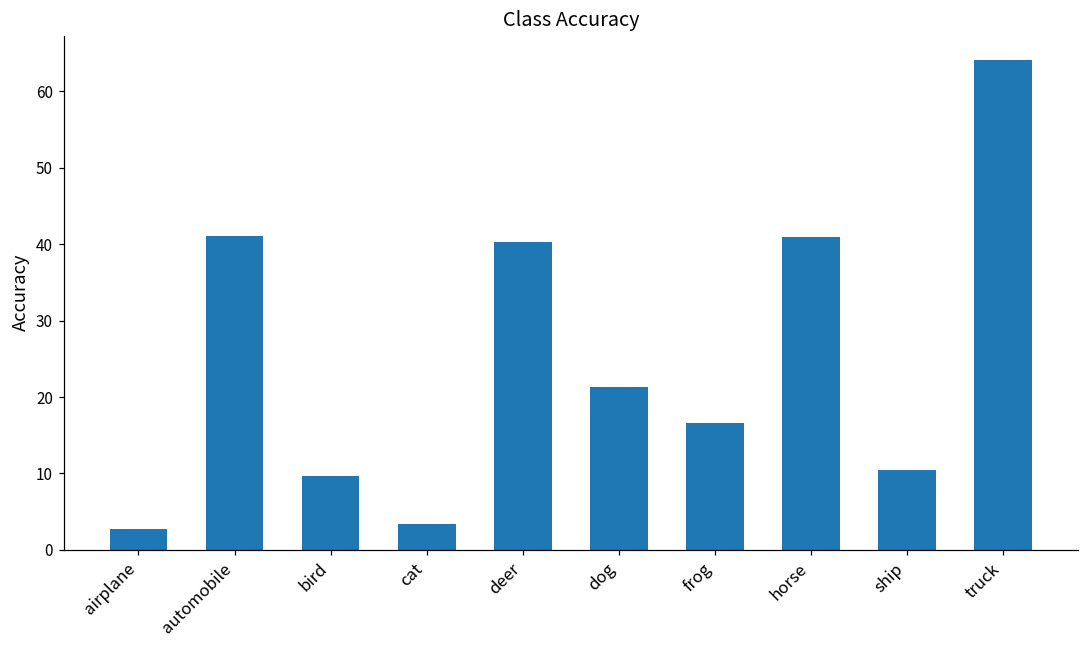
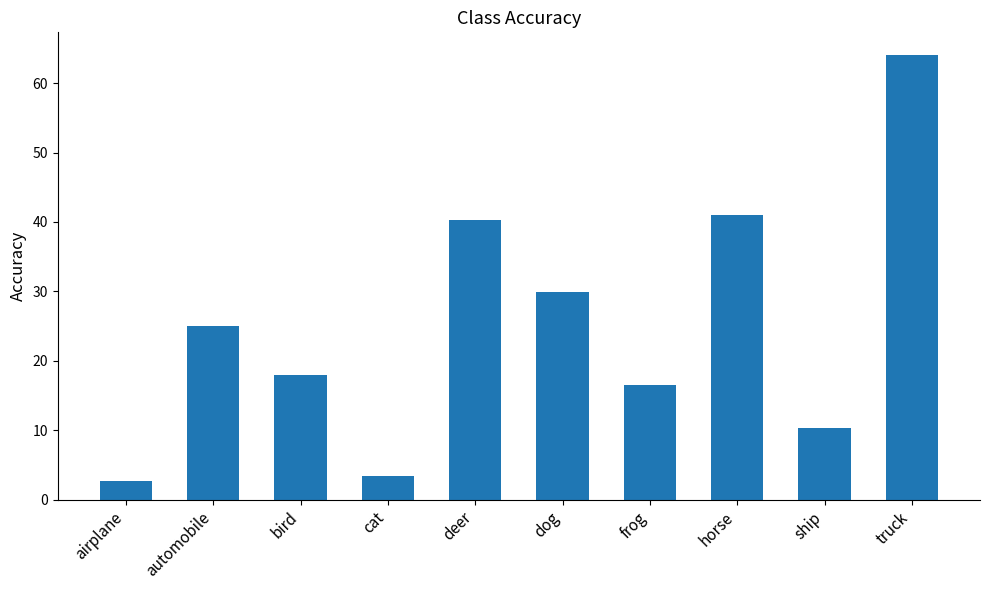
automobile: 41 -> 25
bird: 10 -> 18
dog: 21 -> 30
